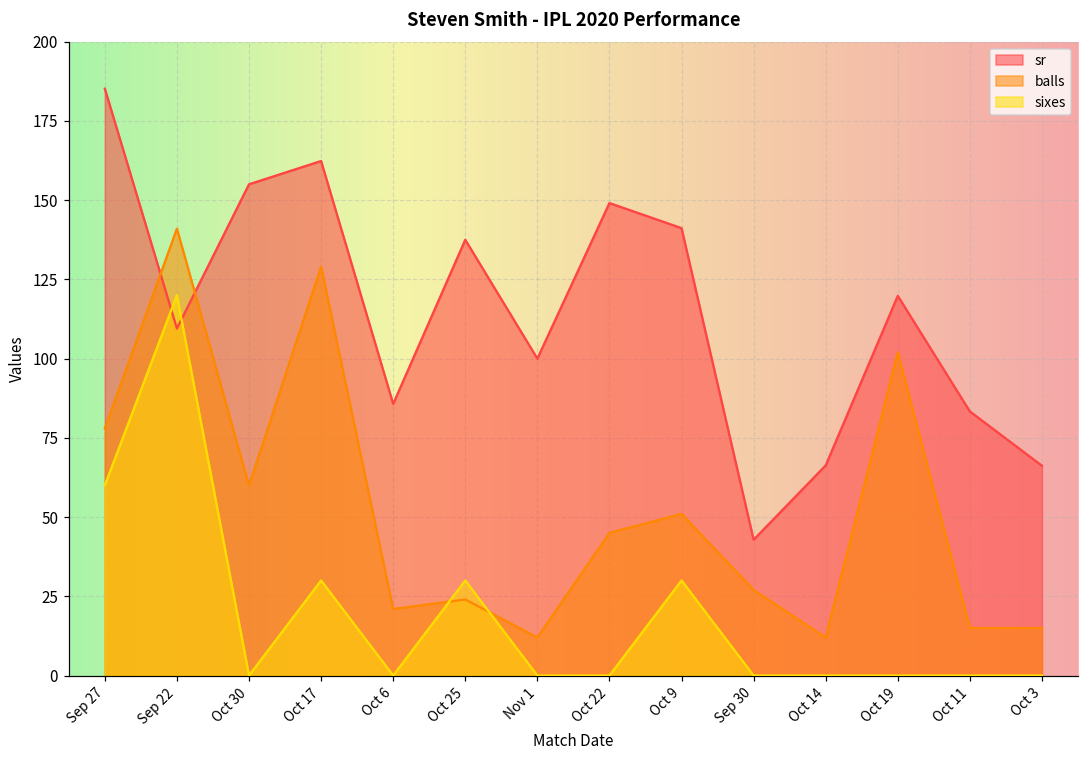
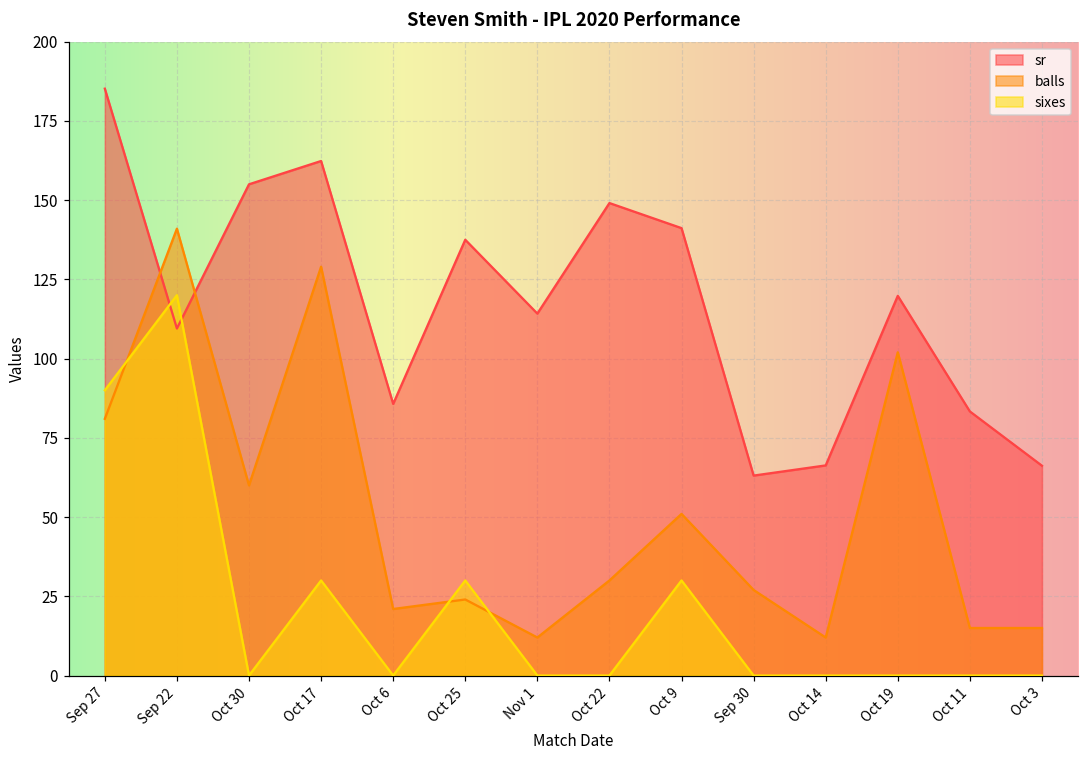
balls, Sep 27: 78 -> 81
sixes, Sep 27: 60 -> 90
sr, Nov 1: 100 -> 114
balls, Oct 22: 45 -> 30
sr, Sep 30: 43 -> 63
